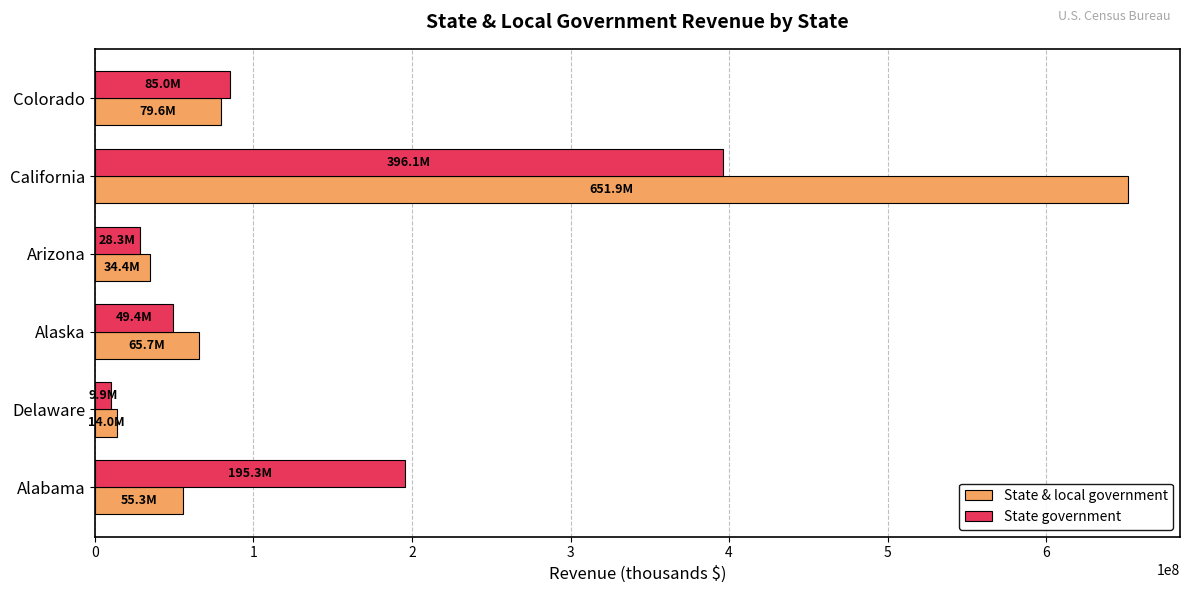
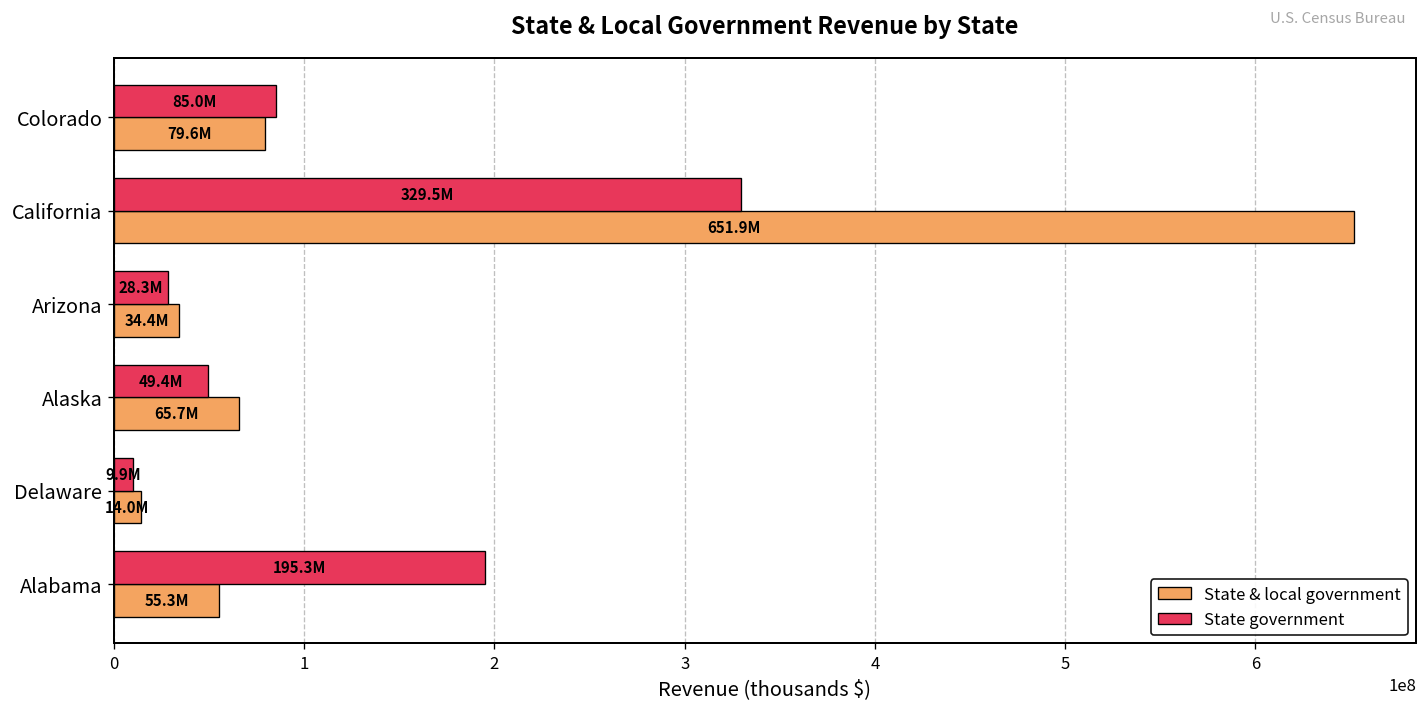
State government, California: 396.1M -> 329.5M
